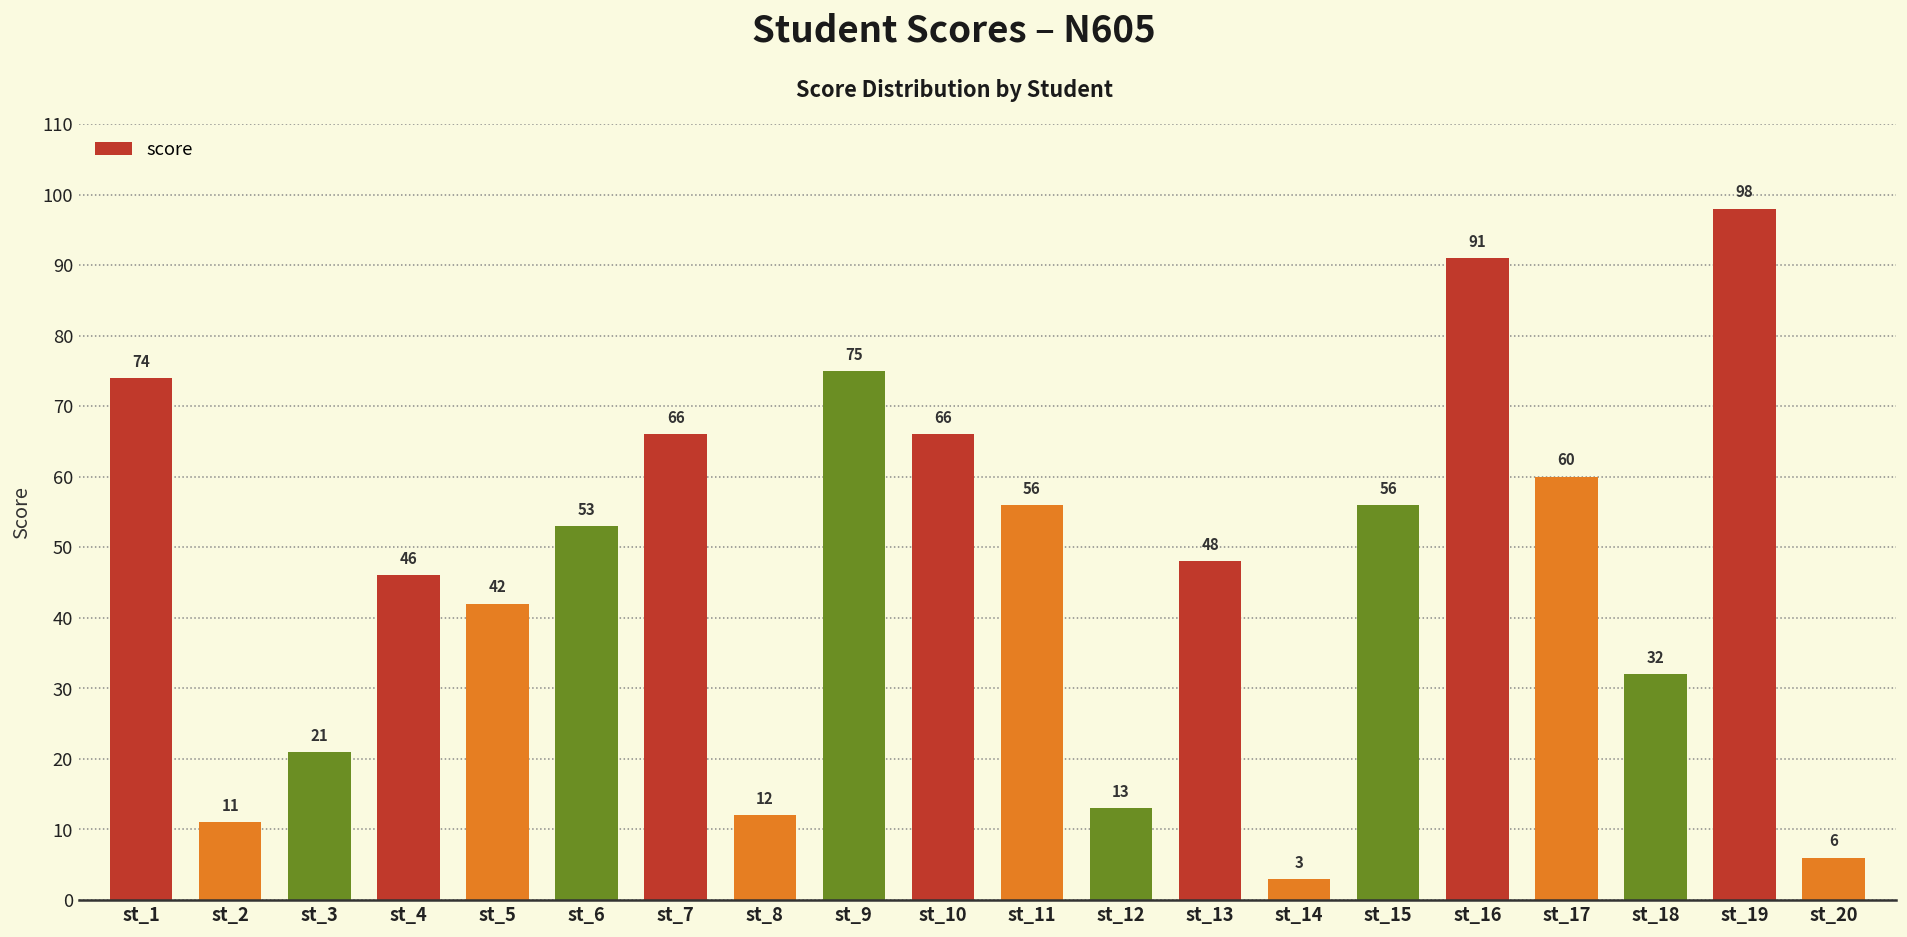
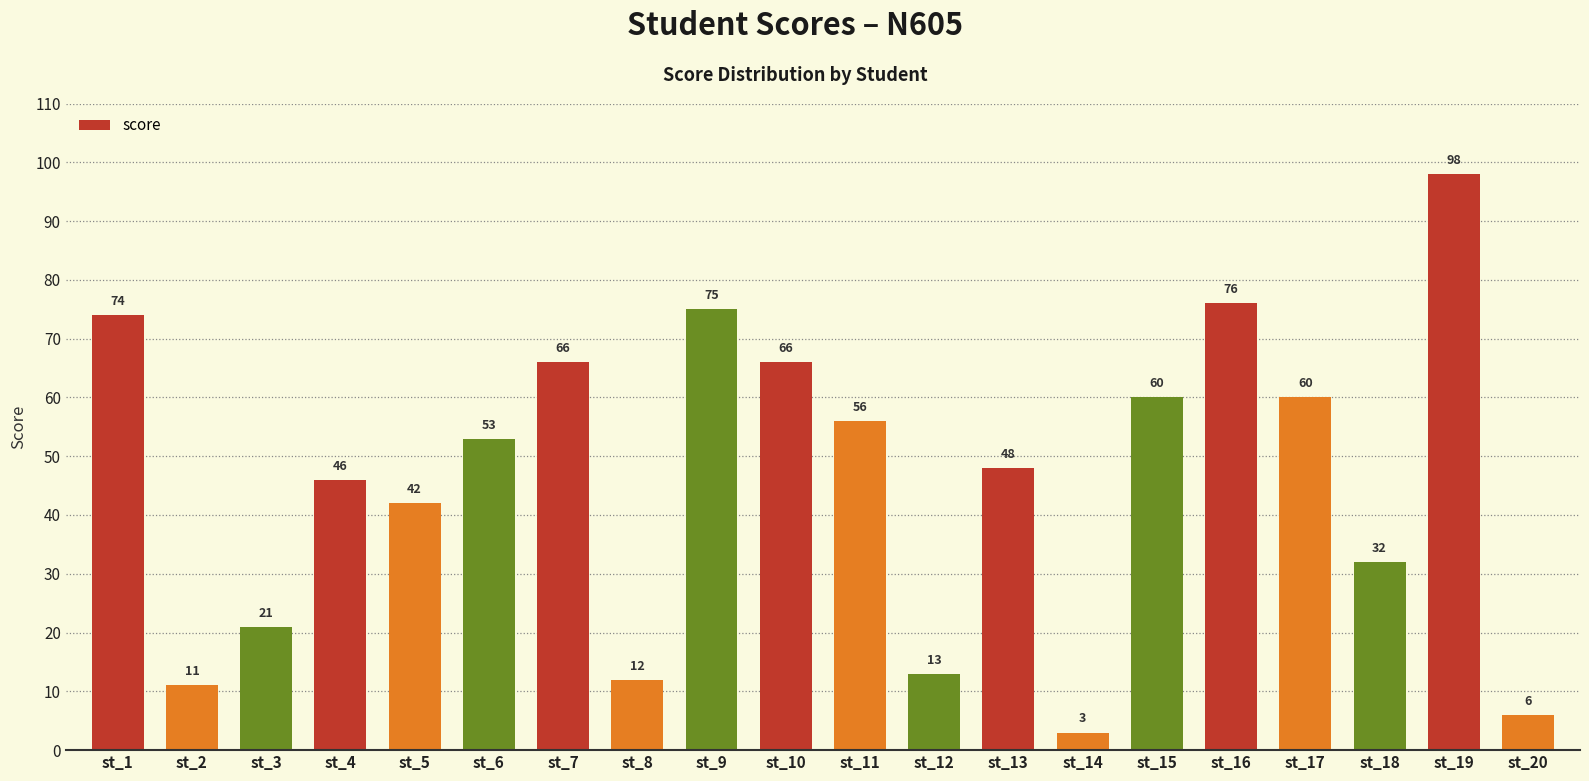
st_15: 56 -> 60
st_16: 91 -> 76
